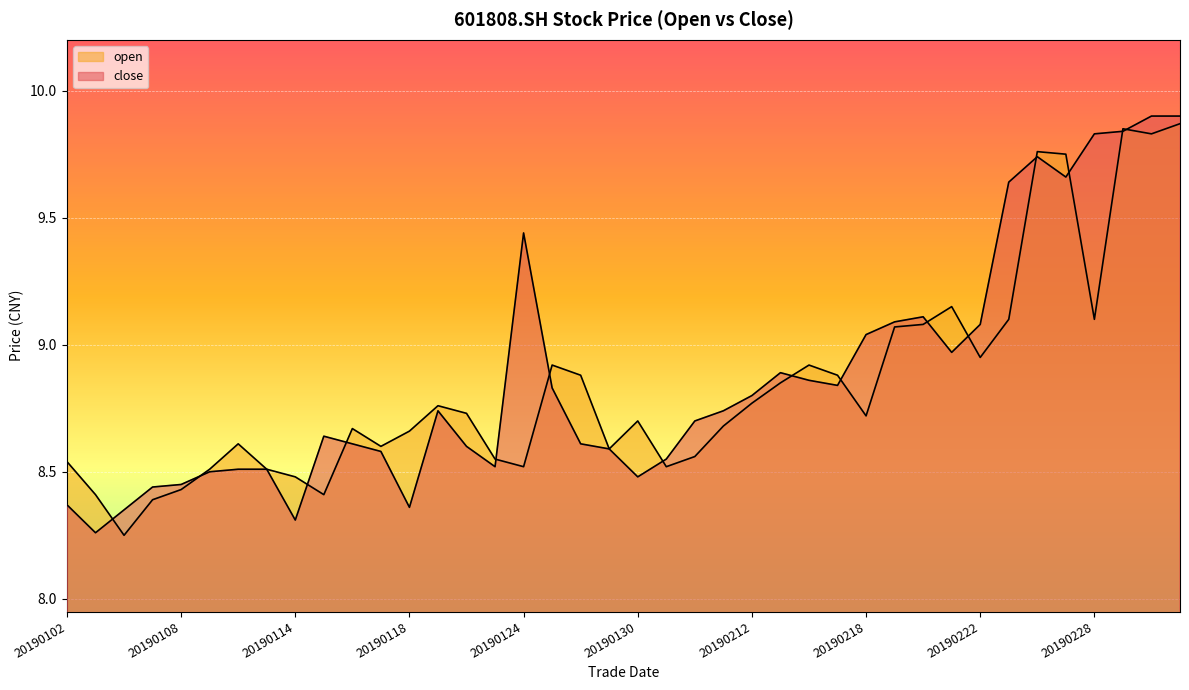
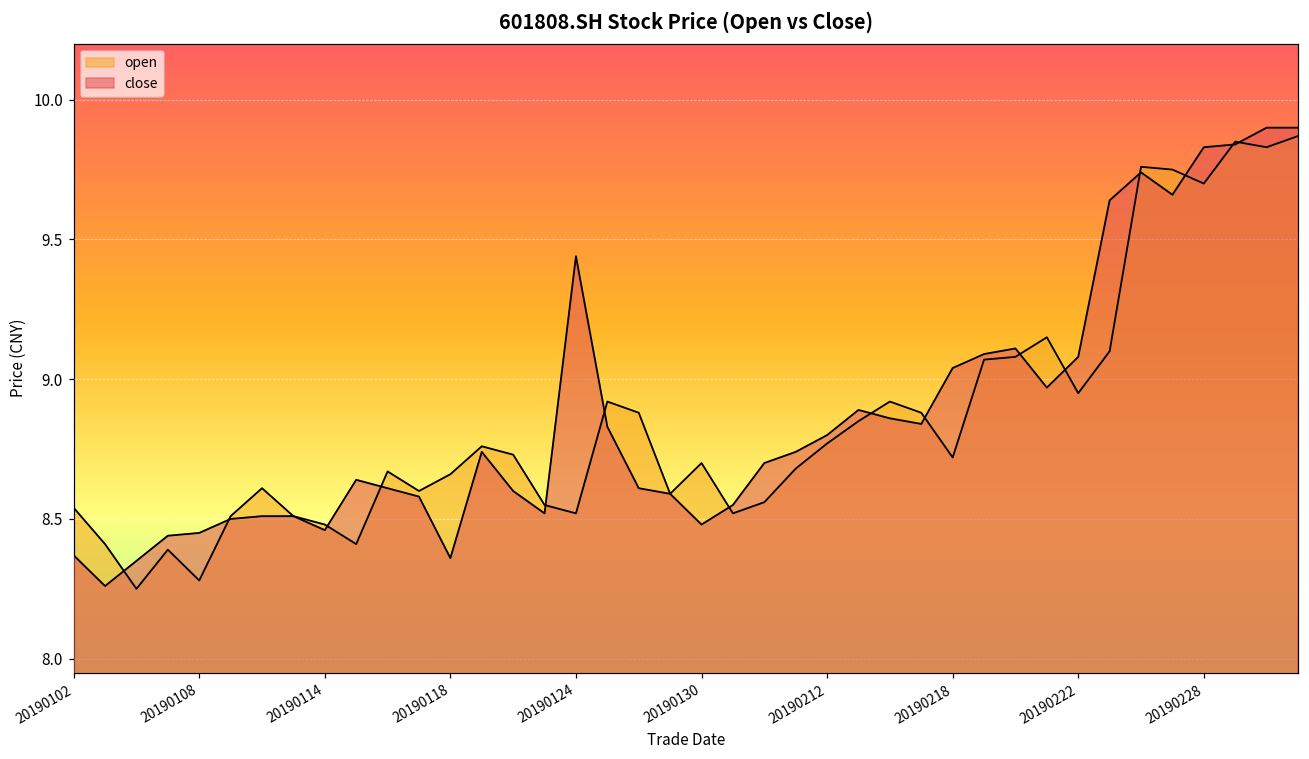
open, 20190108: 8.43 -> 8.28
close, 20190114: 8.31 -> 8.46
open, 20190228: 9.1 -> 9.7
